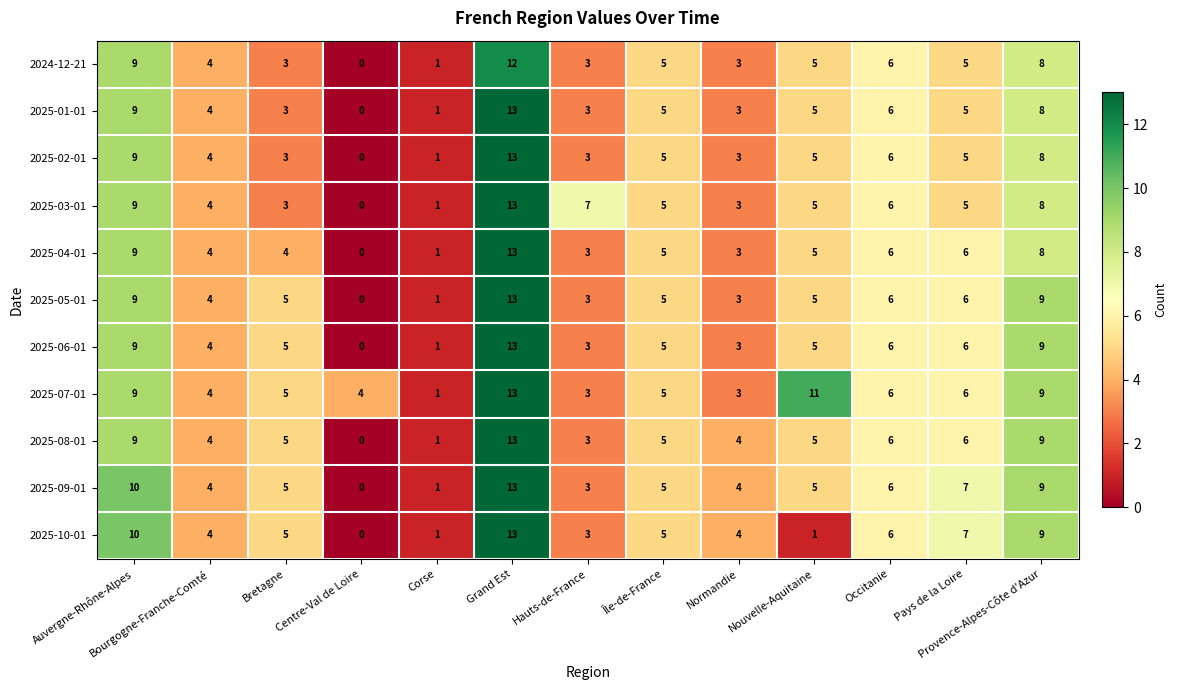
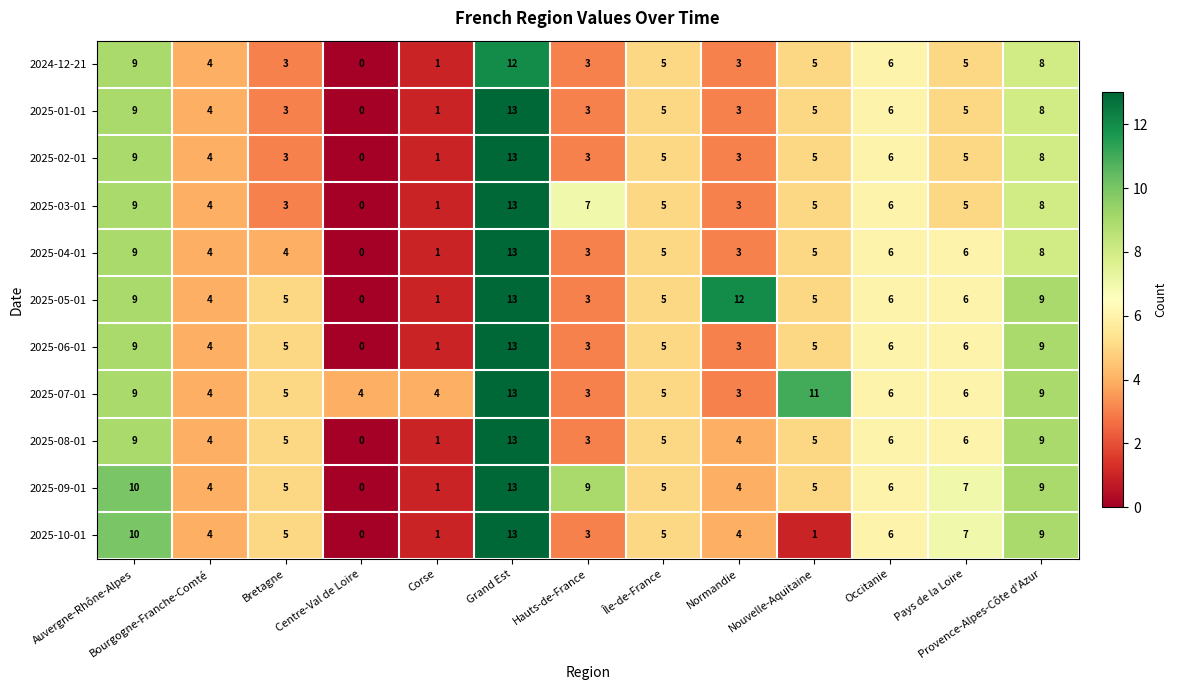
2025-05-01, Normandie: 3 -> 12
2025-07-01, Corse: 1 -> 4
2025-09-01, Hauts-de-France: 3 -> 9
